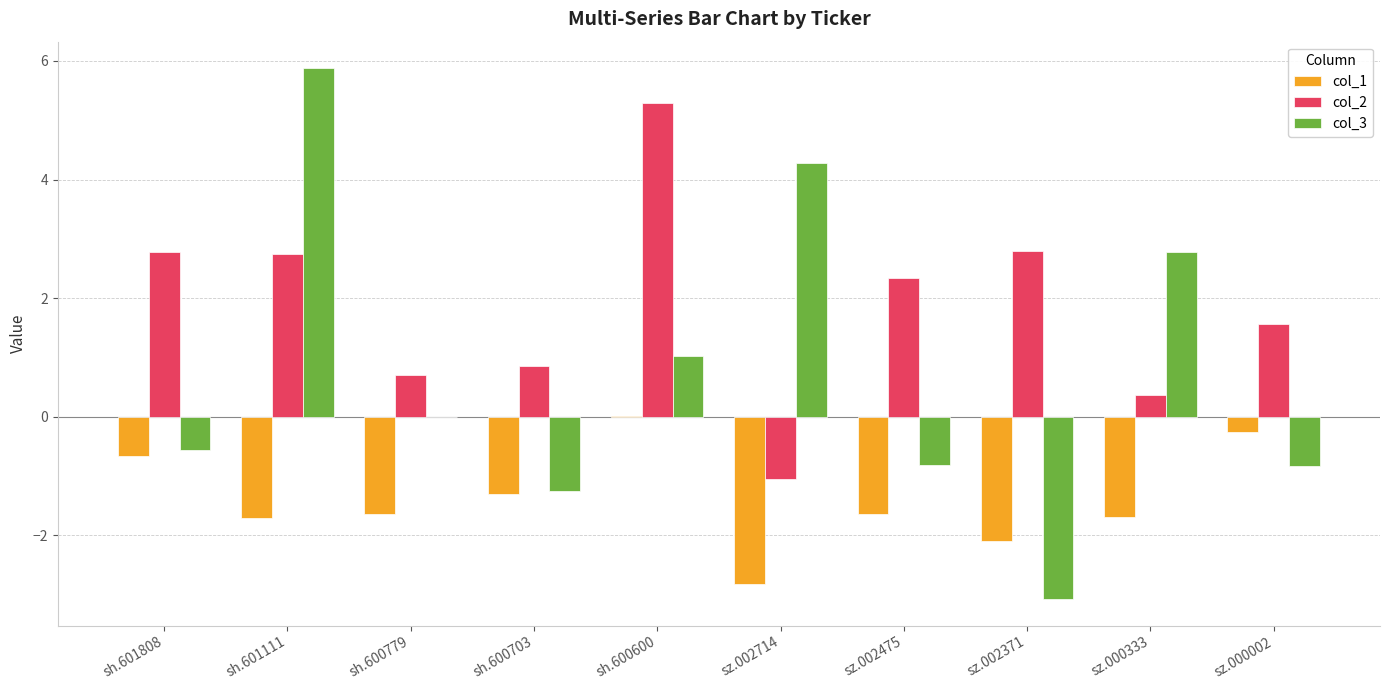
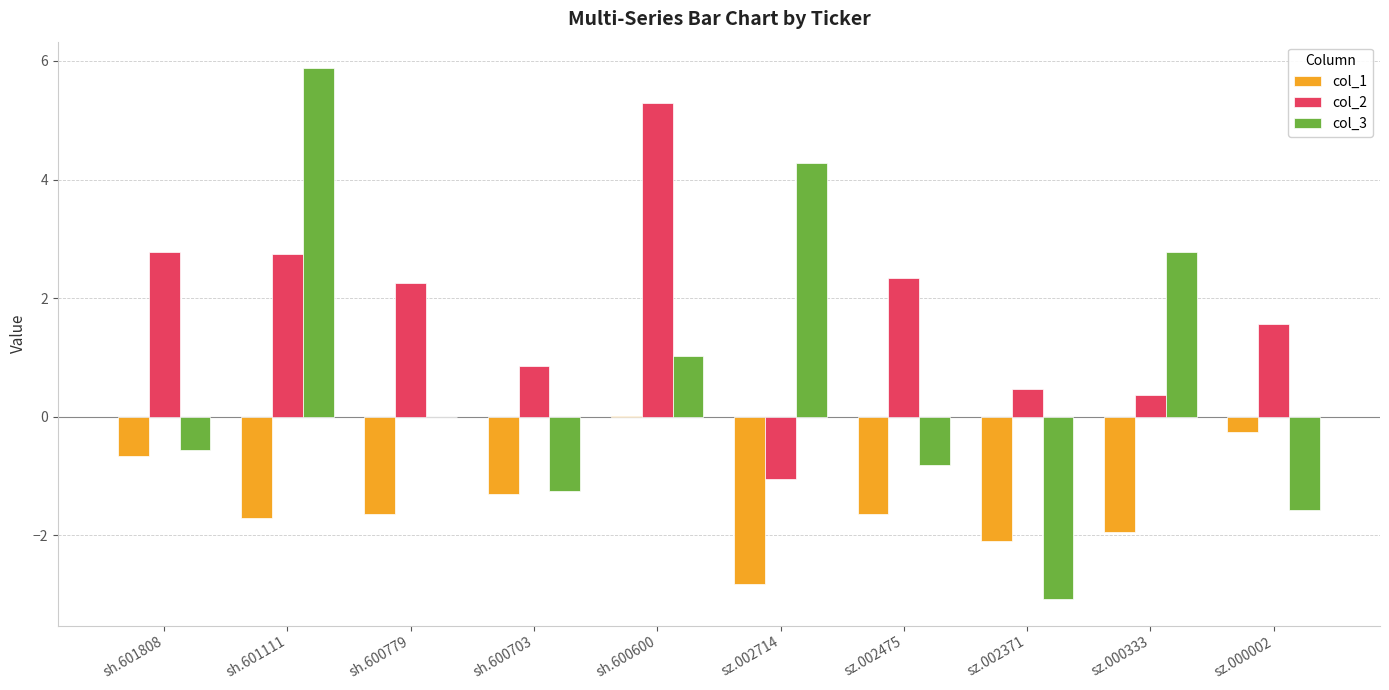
col_2, sh.600779: 0.7 -> 2.3
col_2, sz.002371: 2.8 -> 0.5
col_1, sz.000333: -1.7 -> -1.9
col_3, sz.000002: -0.8 -> -1.6
